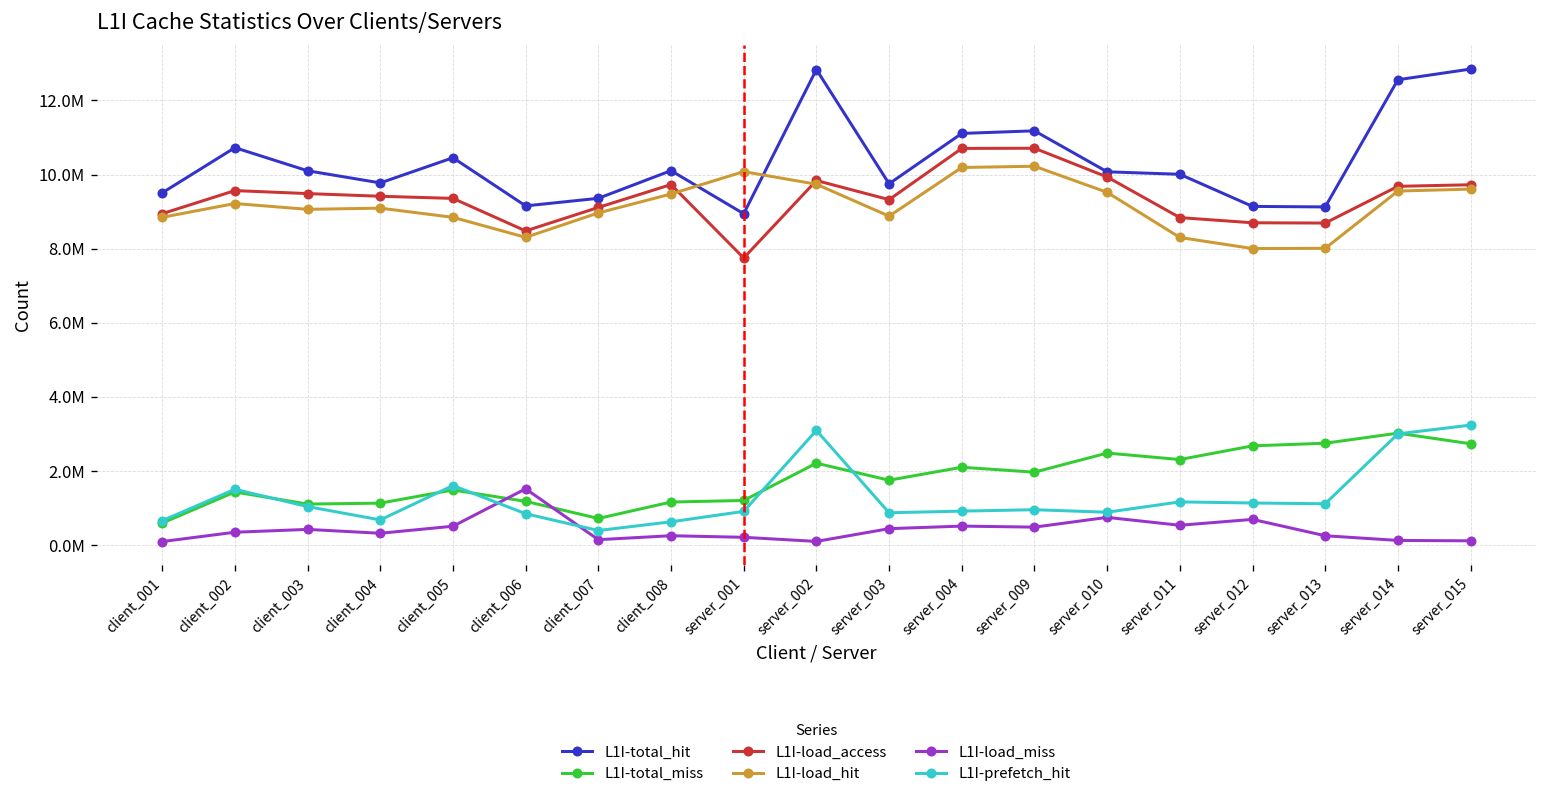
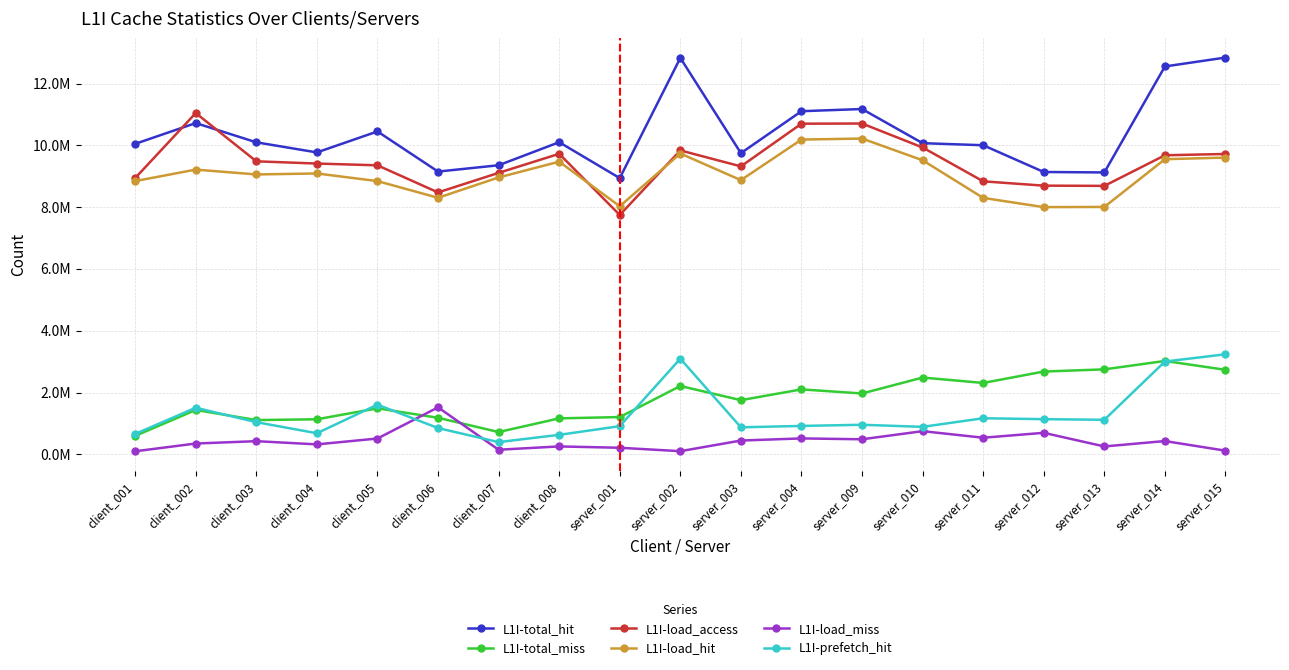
L1I-total_hit, client_001: 9500000 -> 10100000
L1I-load_access, client_002: 9600000 -> 11000000
L1I-load_hit, server_001: 10100000 -> 8000000
L1I-load_miss, server_014: 100000 -> 400000
